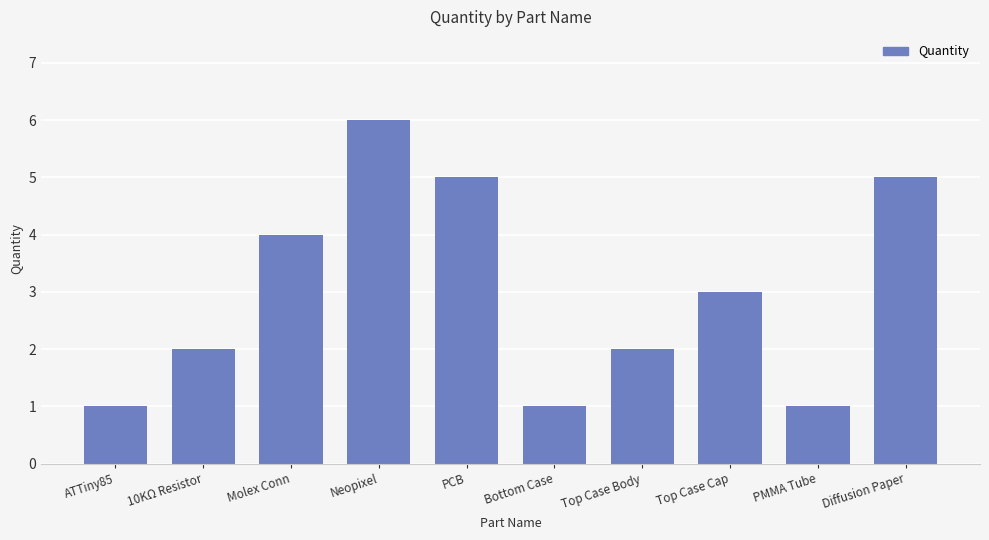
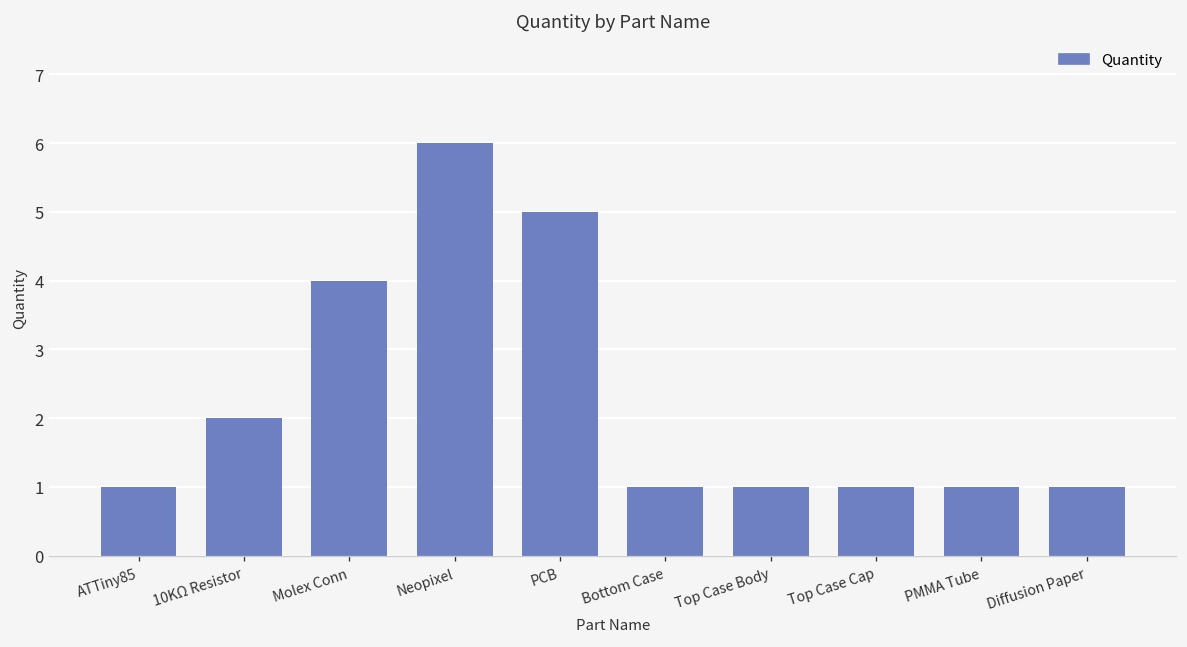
Top Case Body: 2 -> 1
Top Case Cap: 3 -> 1
Diffusion Paper: 5 -> 1
